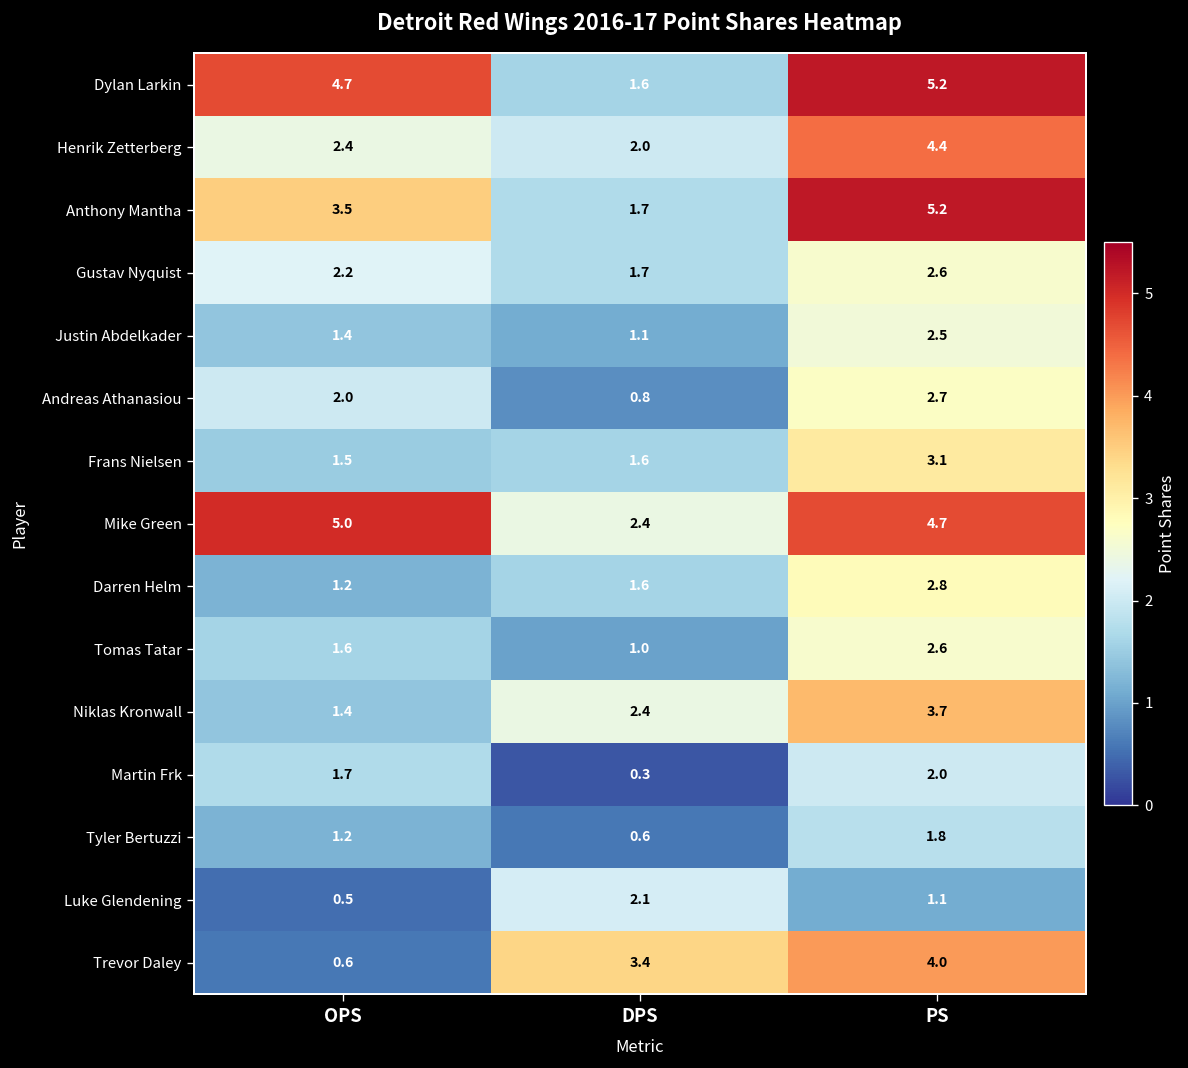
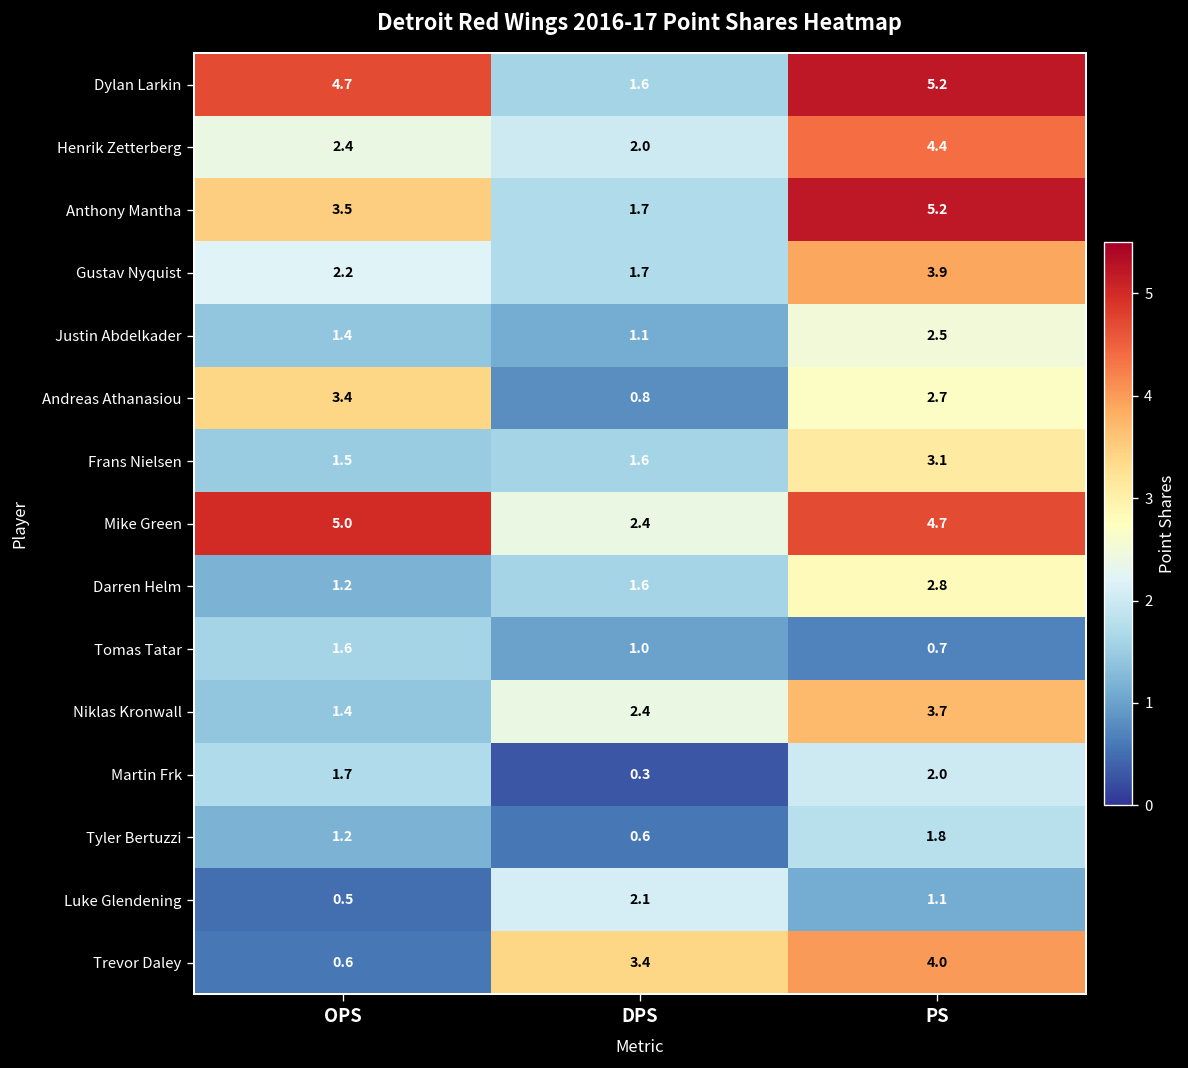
Gustav Nyquist, PS: 2.6 -> 3.9
Andreas Athanasiou, OPS: 2.0 -> 3.4
Tomas Tatar, PS: 2.6 -> 0.7
